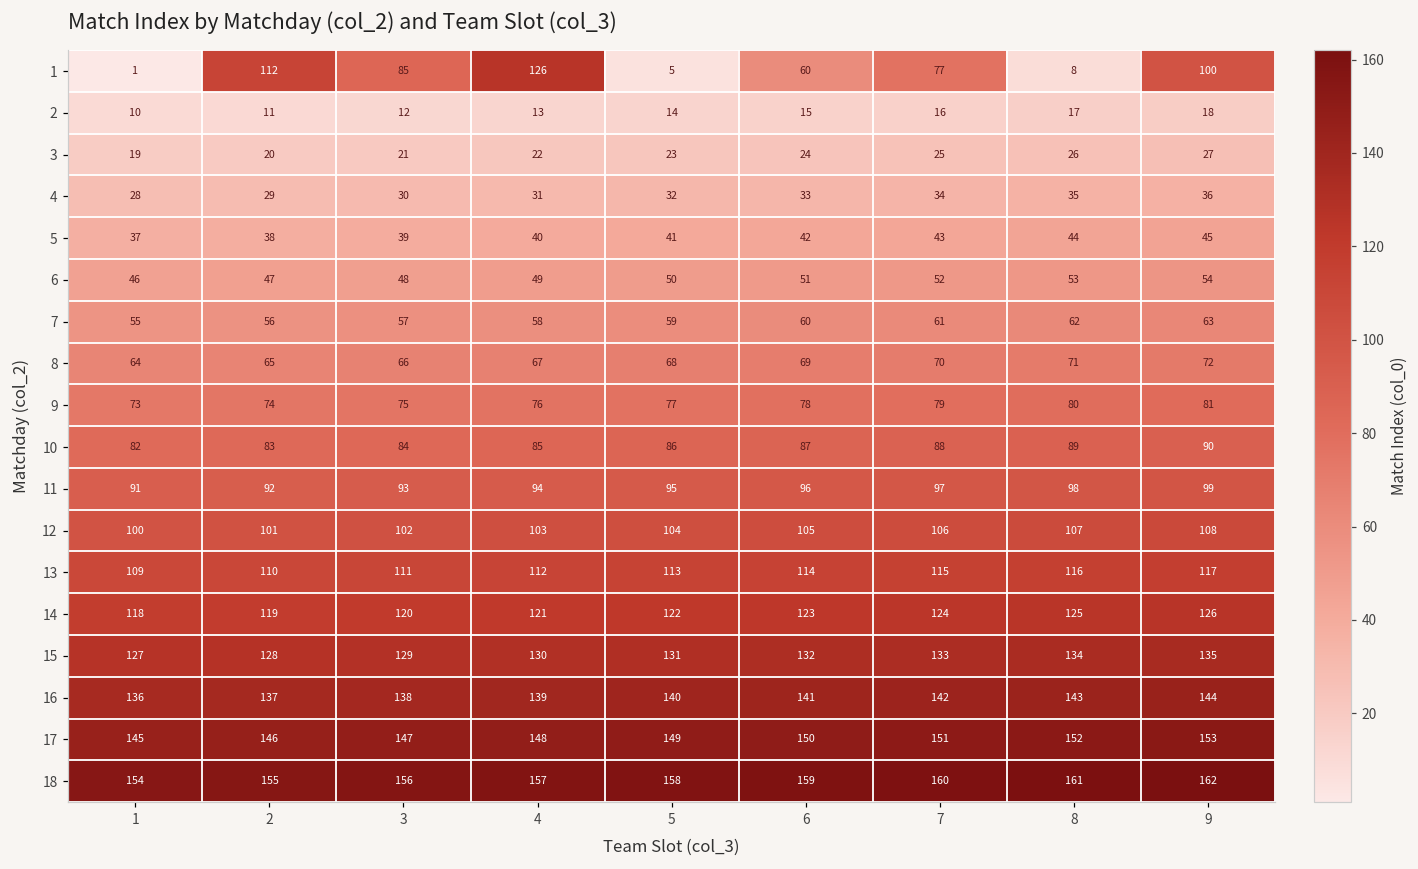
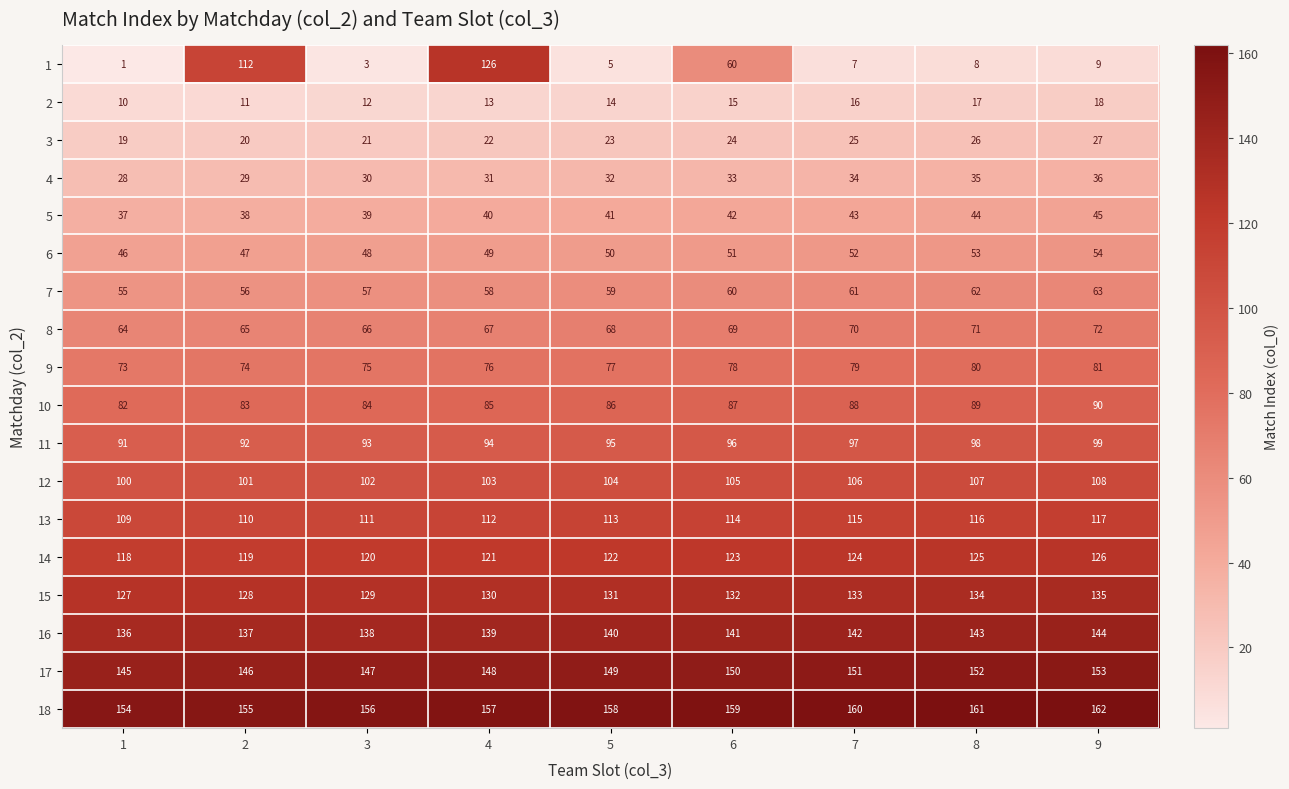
1, 3: 85 -> 3
1, 7: 77 -> 7
1, 9: 100 -> 9
